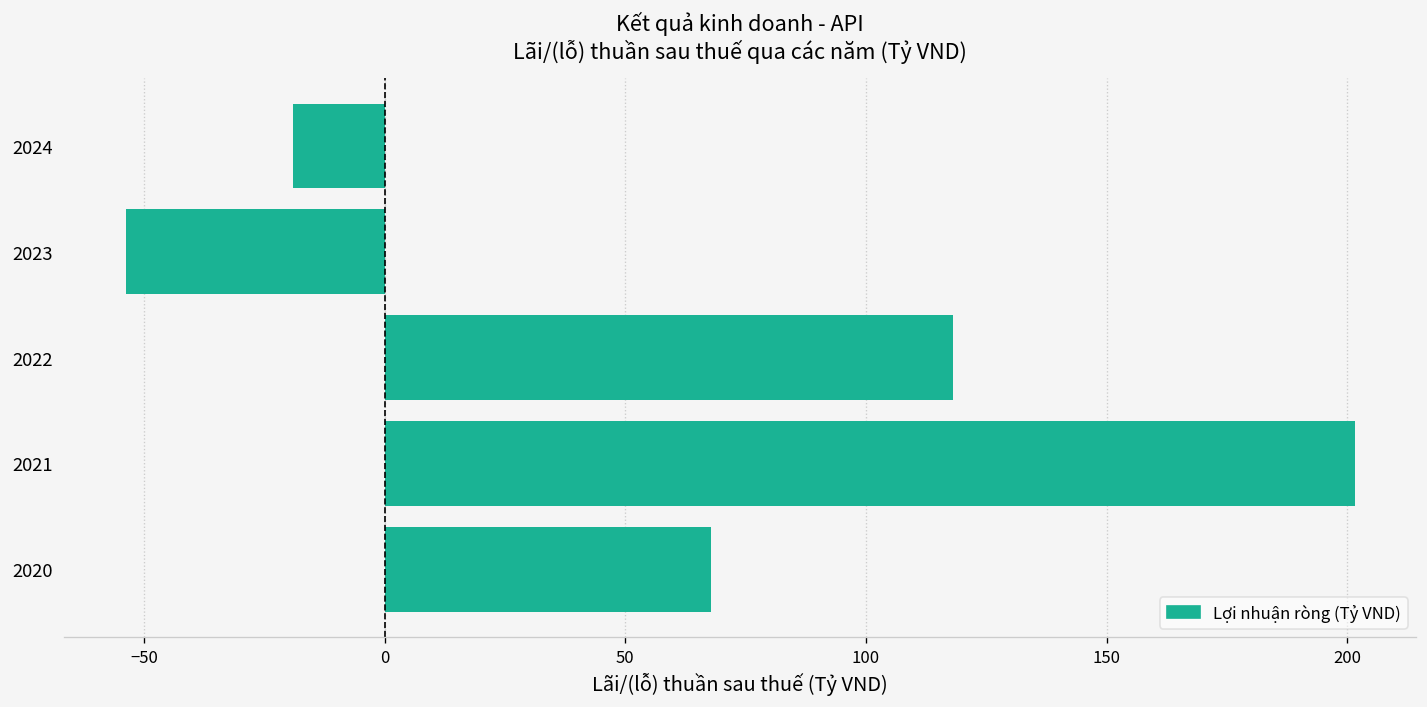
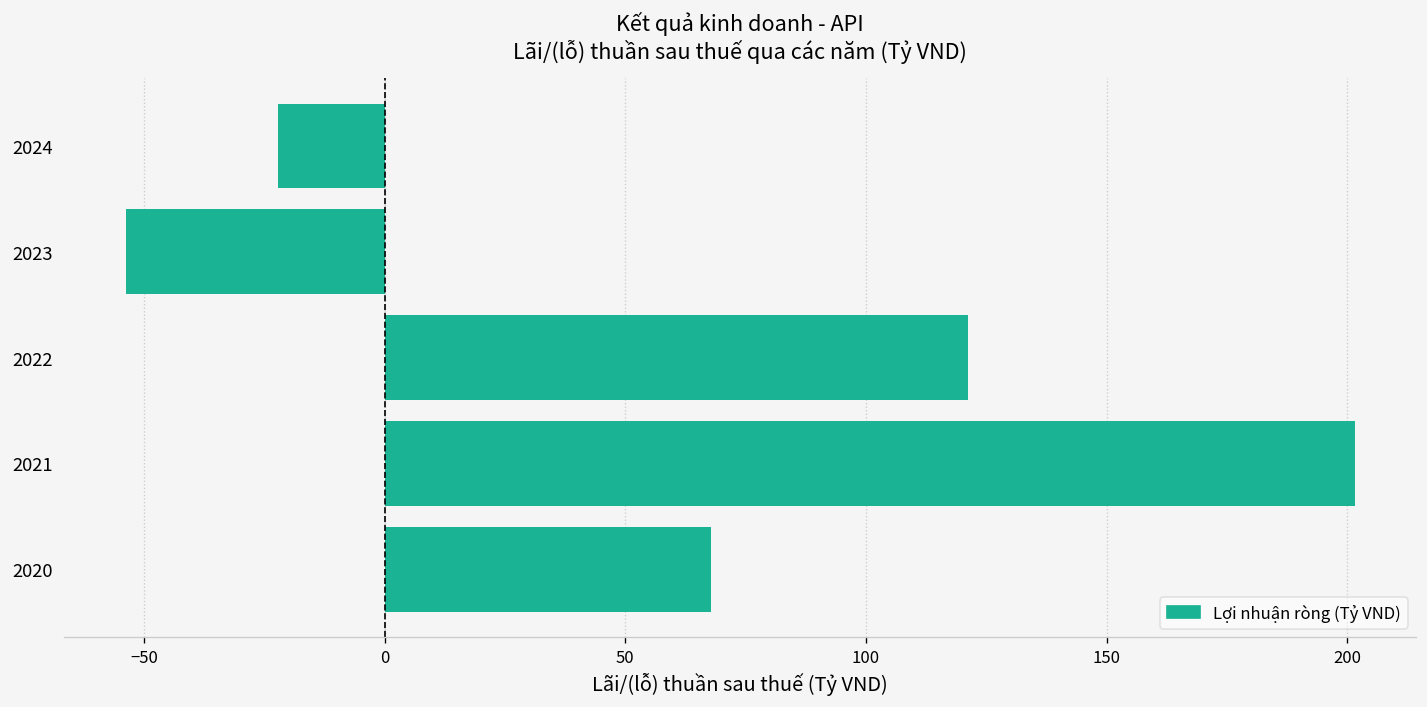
2024: -19 -> -22
2022: 118 -> 121
